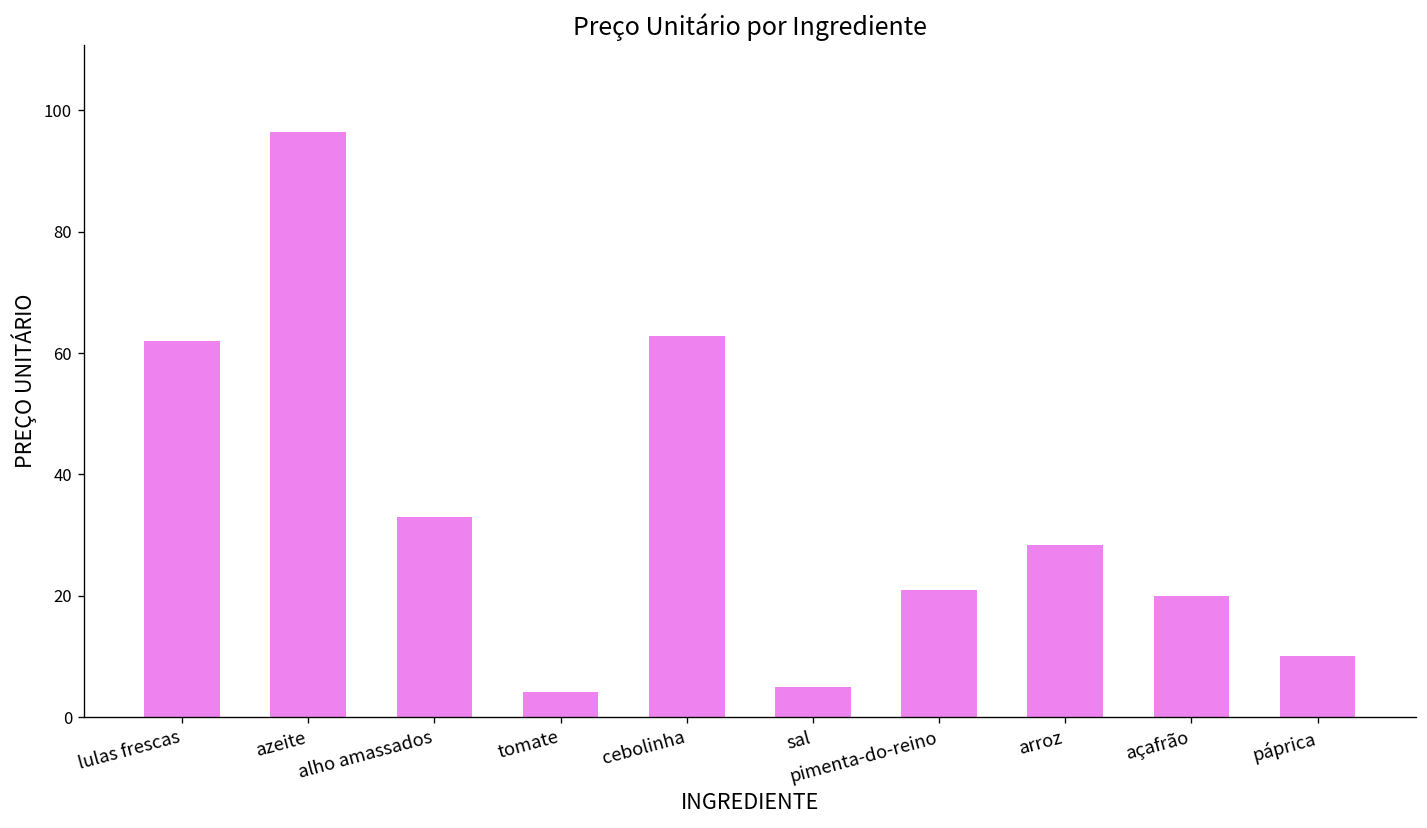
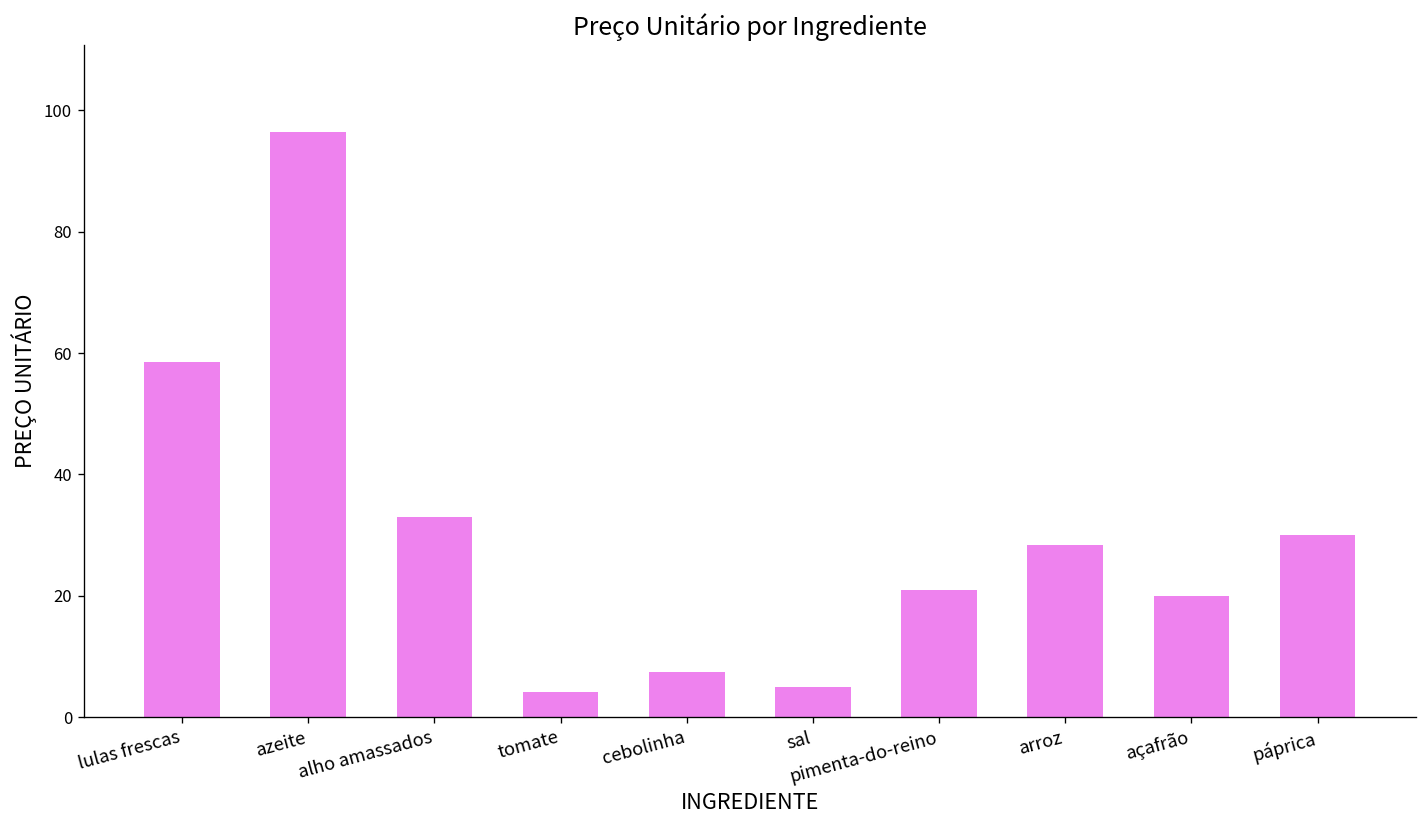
lulas frescas: 62 -> 59
cebolinha: 63 -> 7
páprica: 10 -> 30
